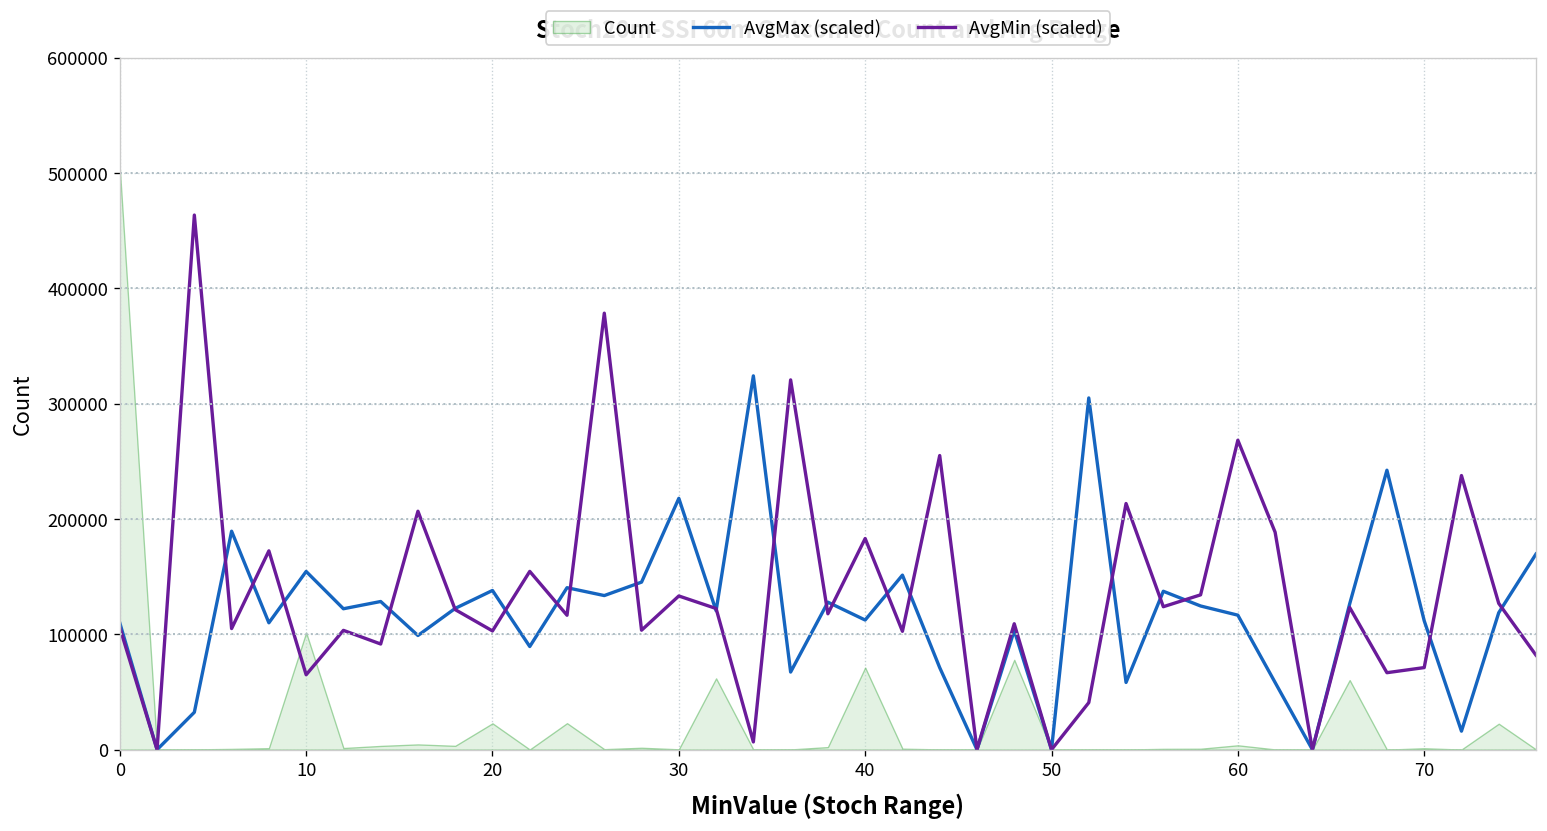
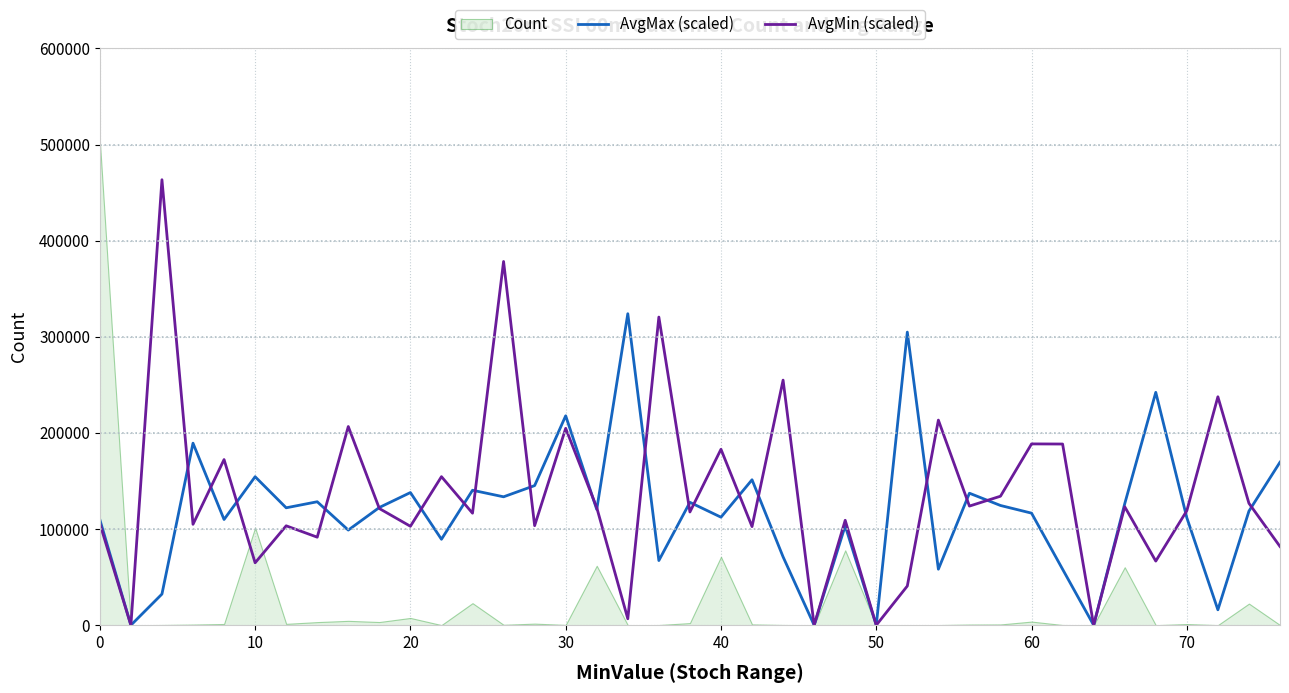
Count, 20: 20000 -> 10000
AvgMin (scaled), 30: 130000 -> 200000
AvgMin (scaled), 60: 270000 -> 190000
AvgMin (scaled), 70: 70000 -> 120000
